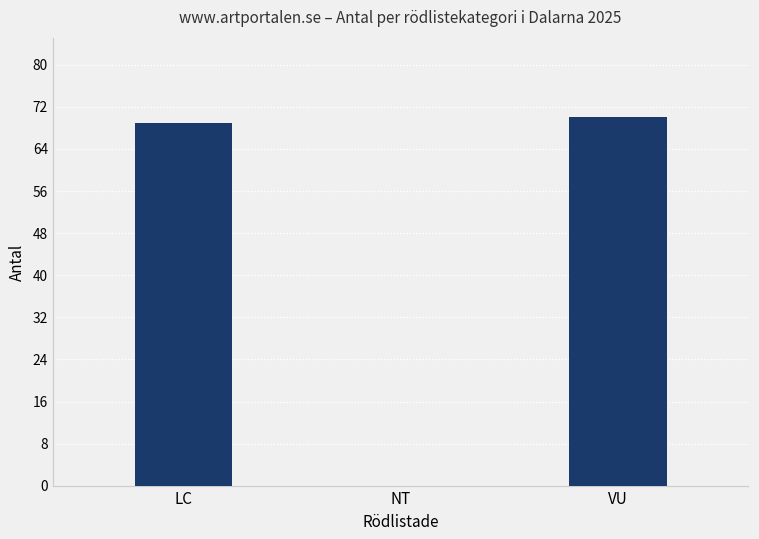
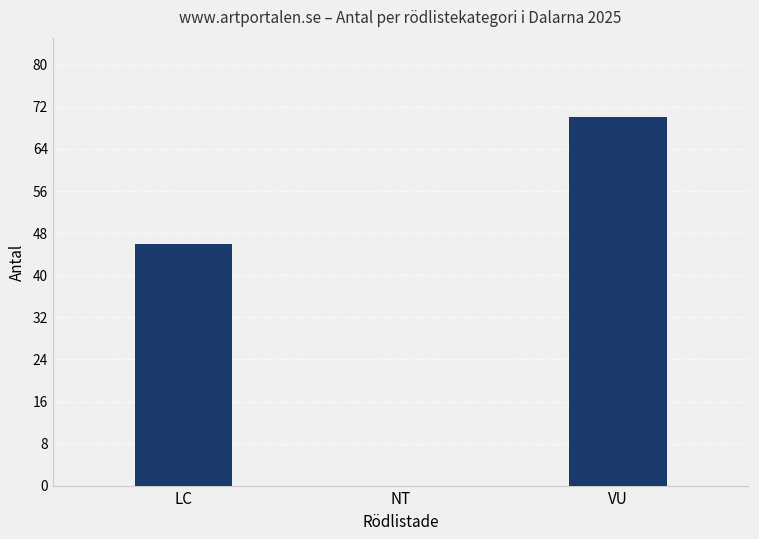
LC: 69 -> 46
